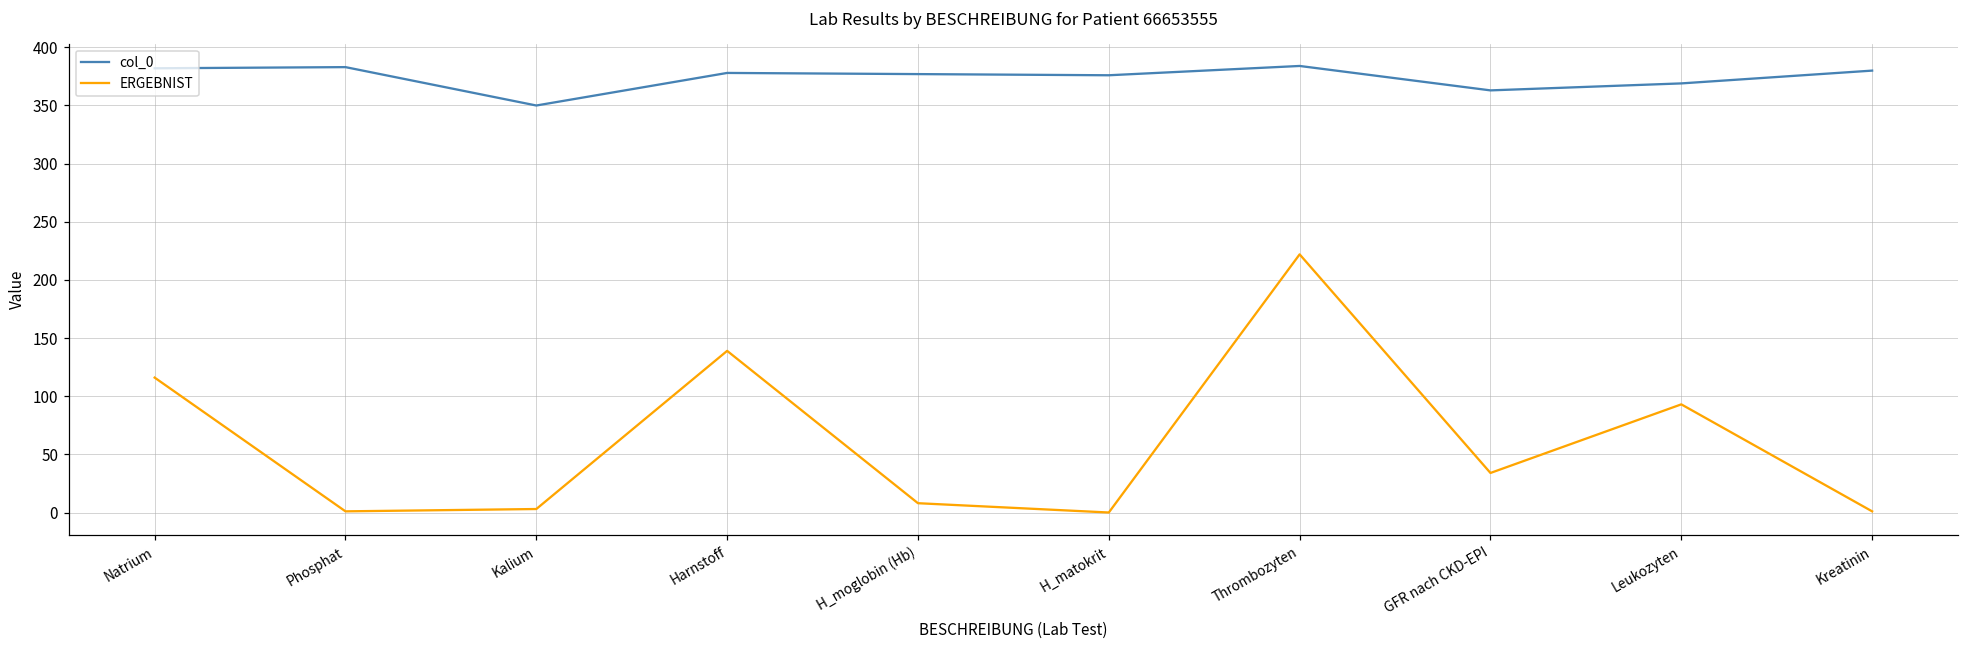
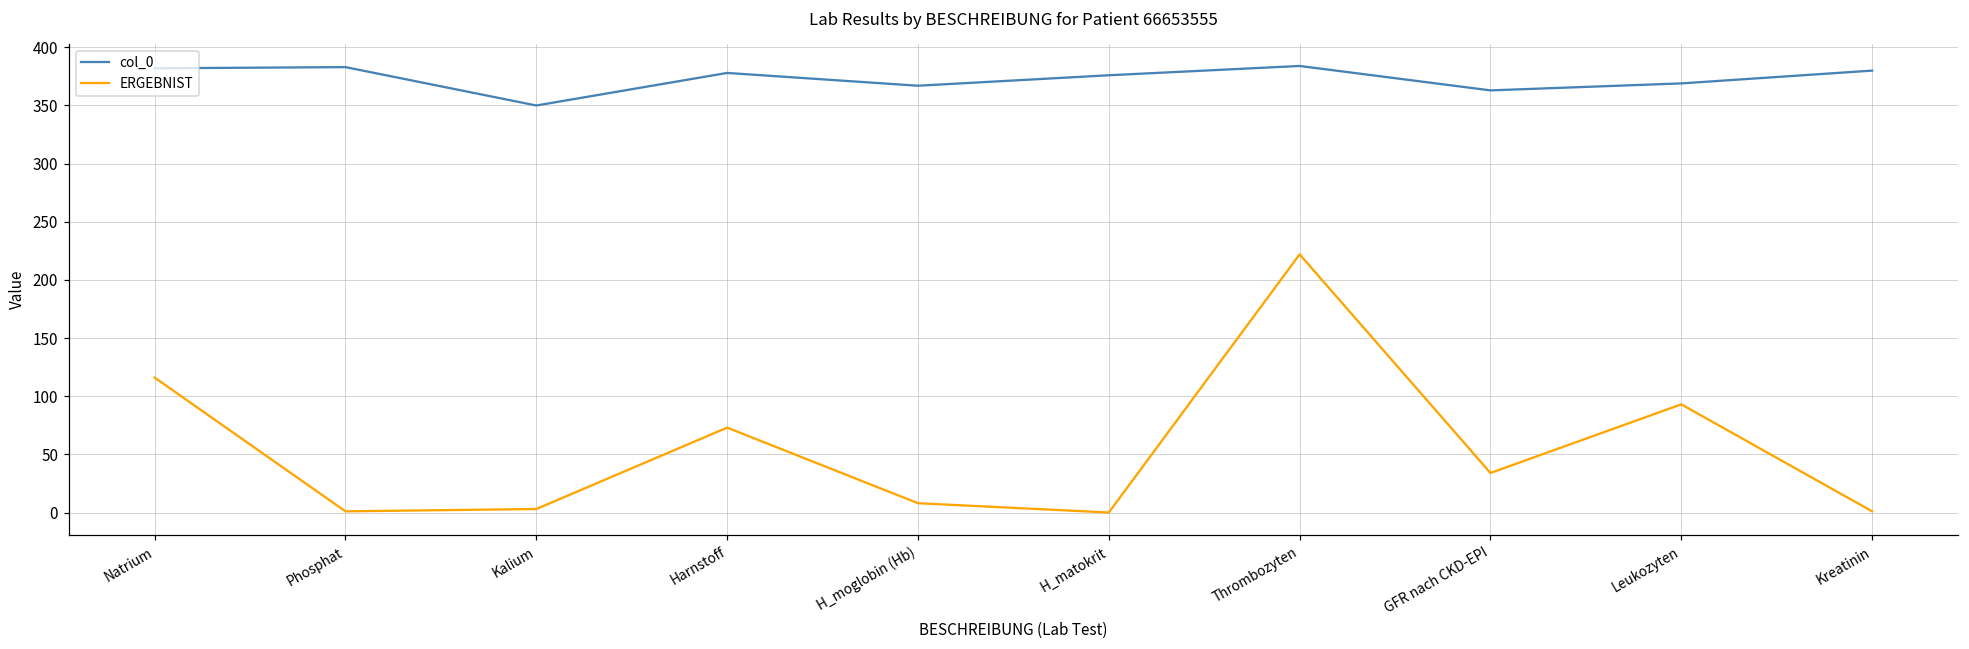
ERGEBNIST, Harnstoff: 139 -> 73
col_0, H_moglobin (Hb): 377 -> 367
